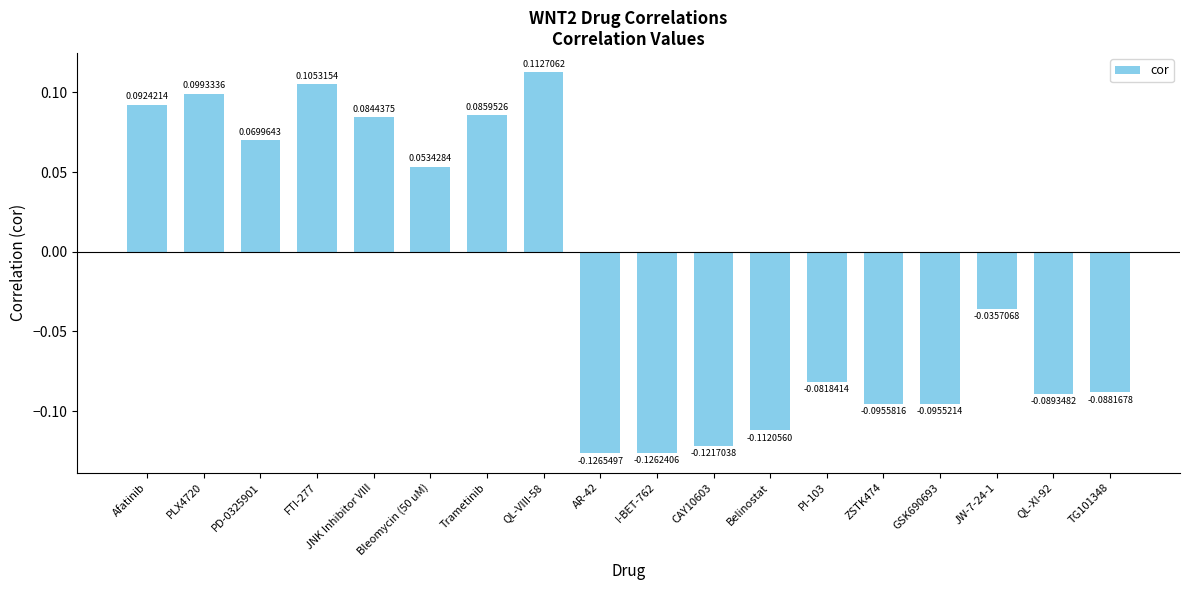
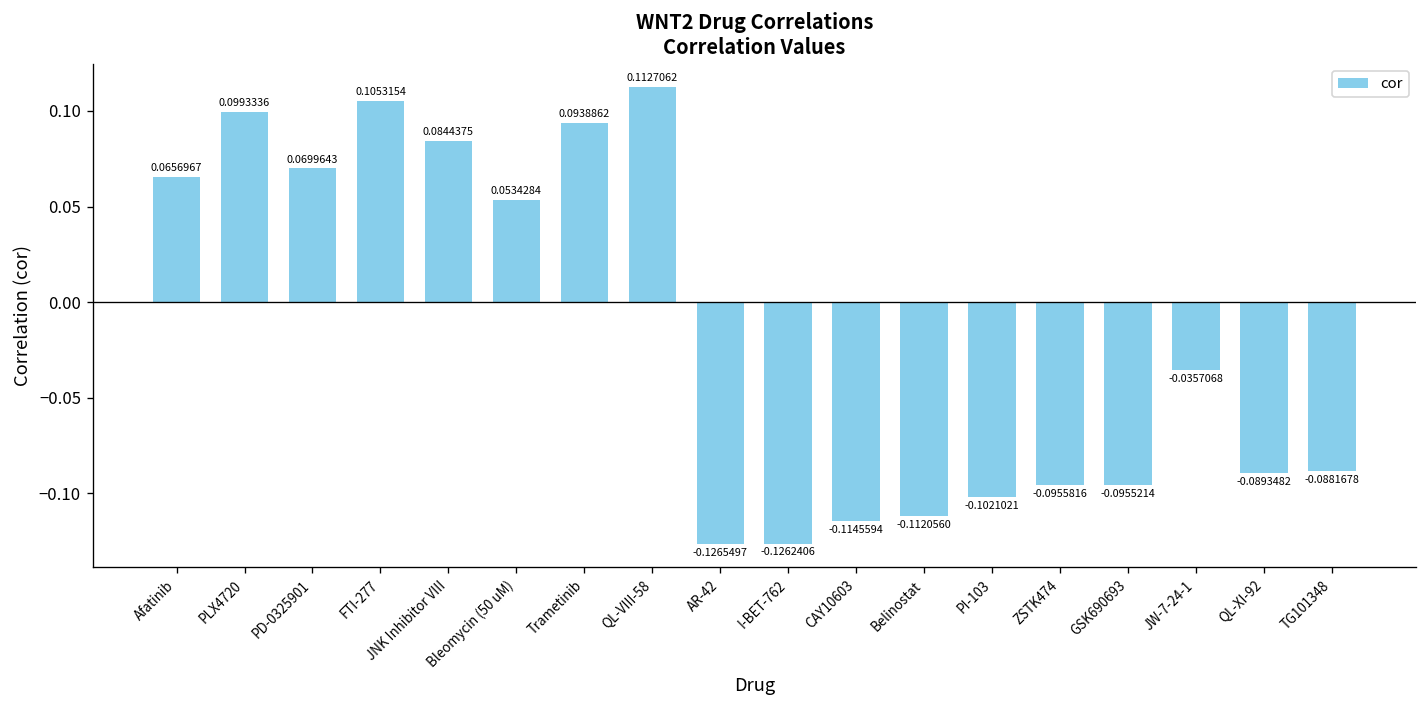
Afatinib: 0.0924214 -> 0.0656967
Trametinib: 0.0859526 -> 0.0938862
CAY10603: -0.1217038 -> -0.1145594
PI-103: -0.0818414 -> -0.1021021
